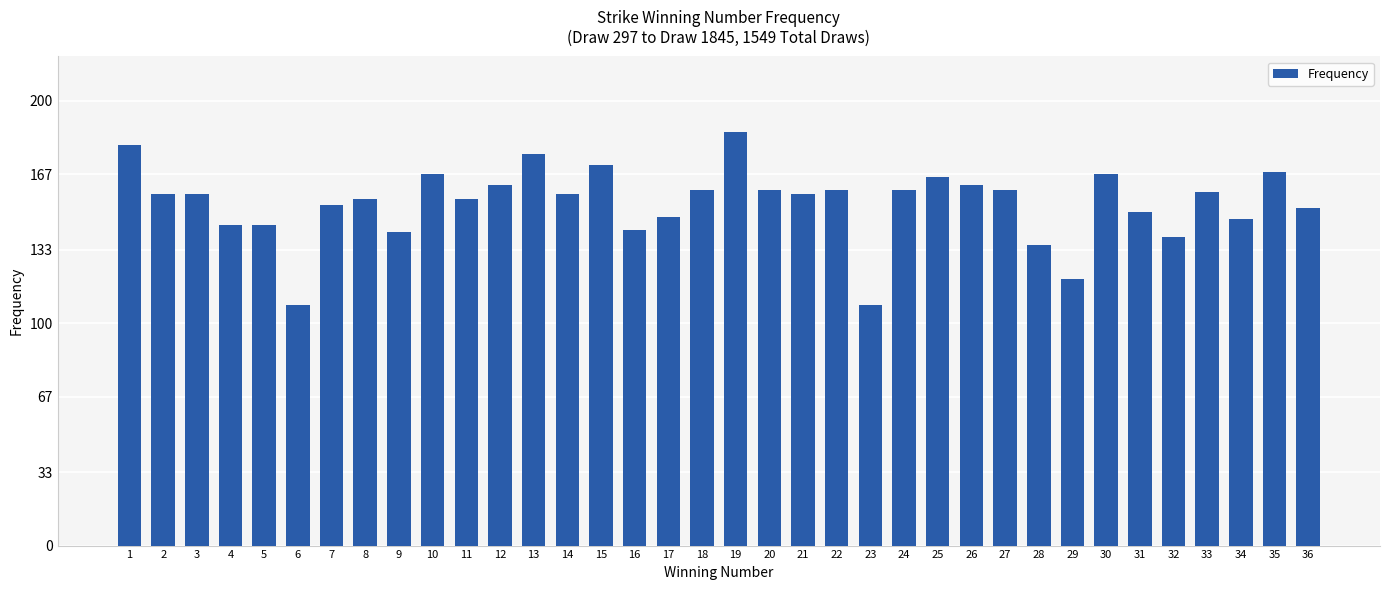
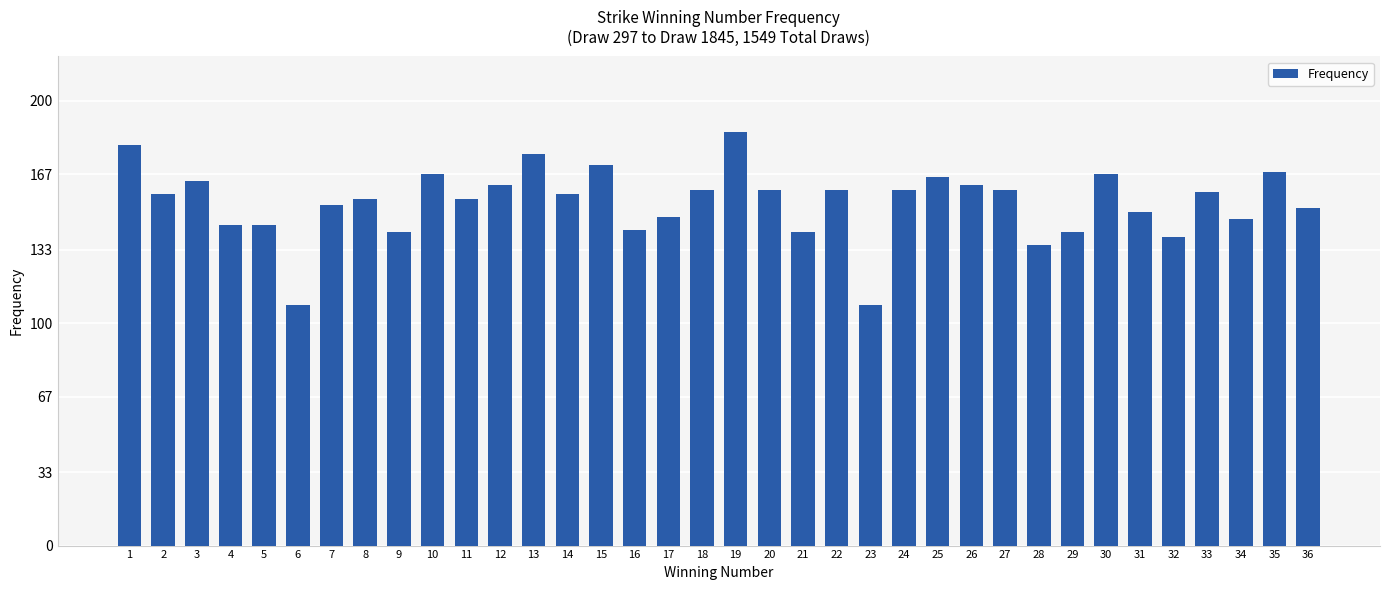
3: 158 -> 164
21: 158 -> 141
29: 120 -> 141
